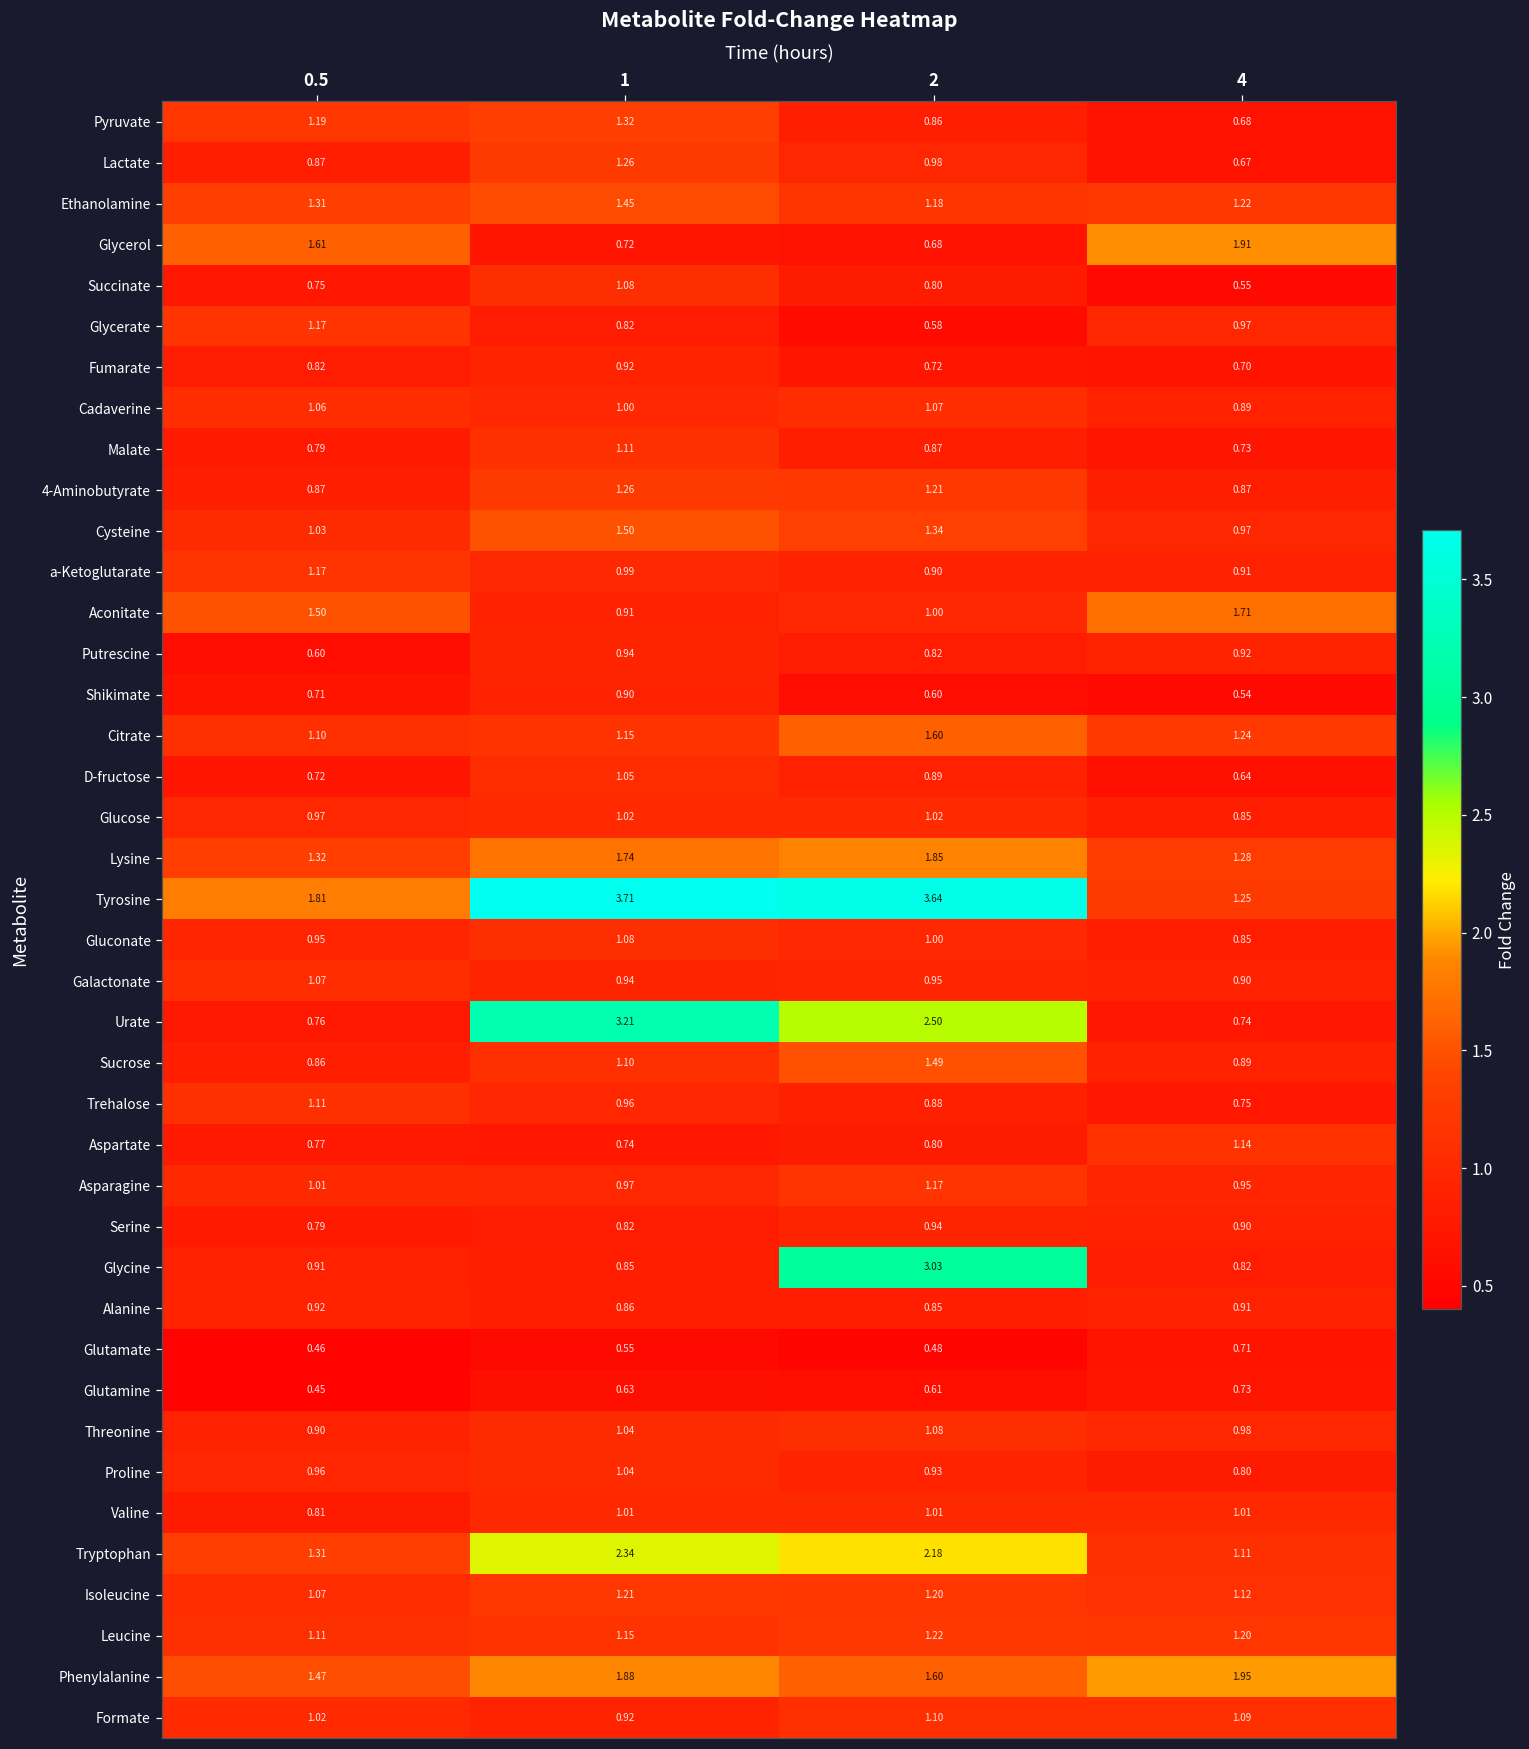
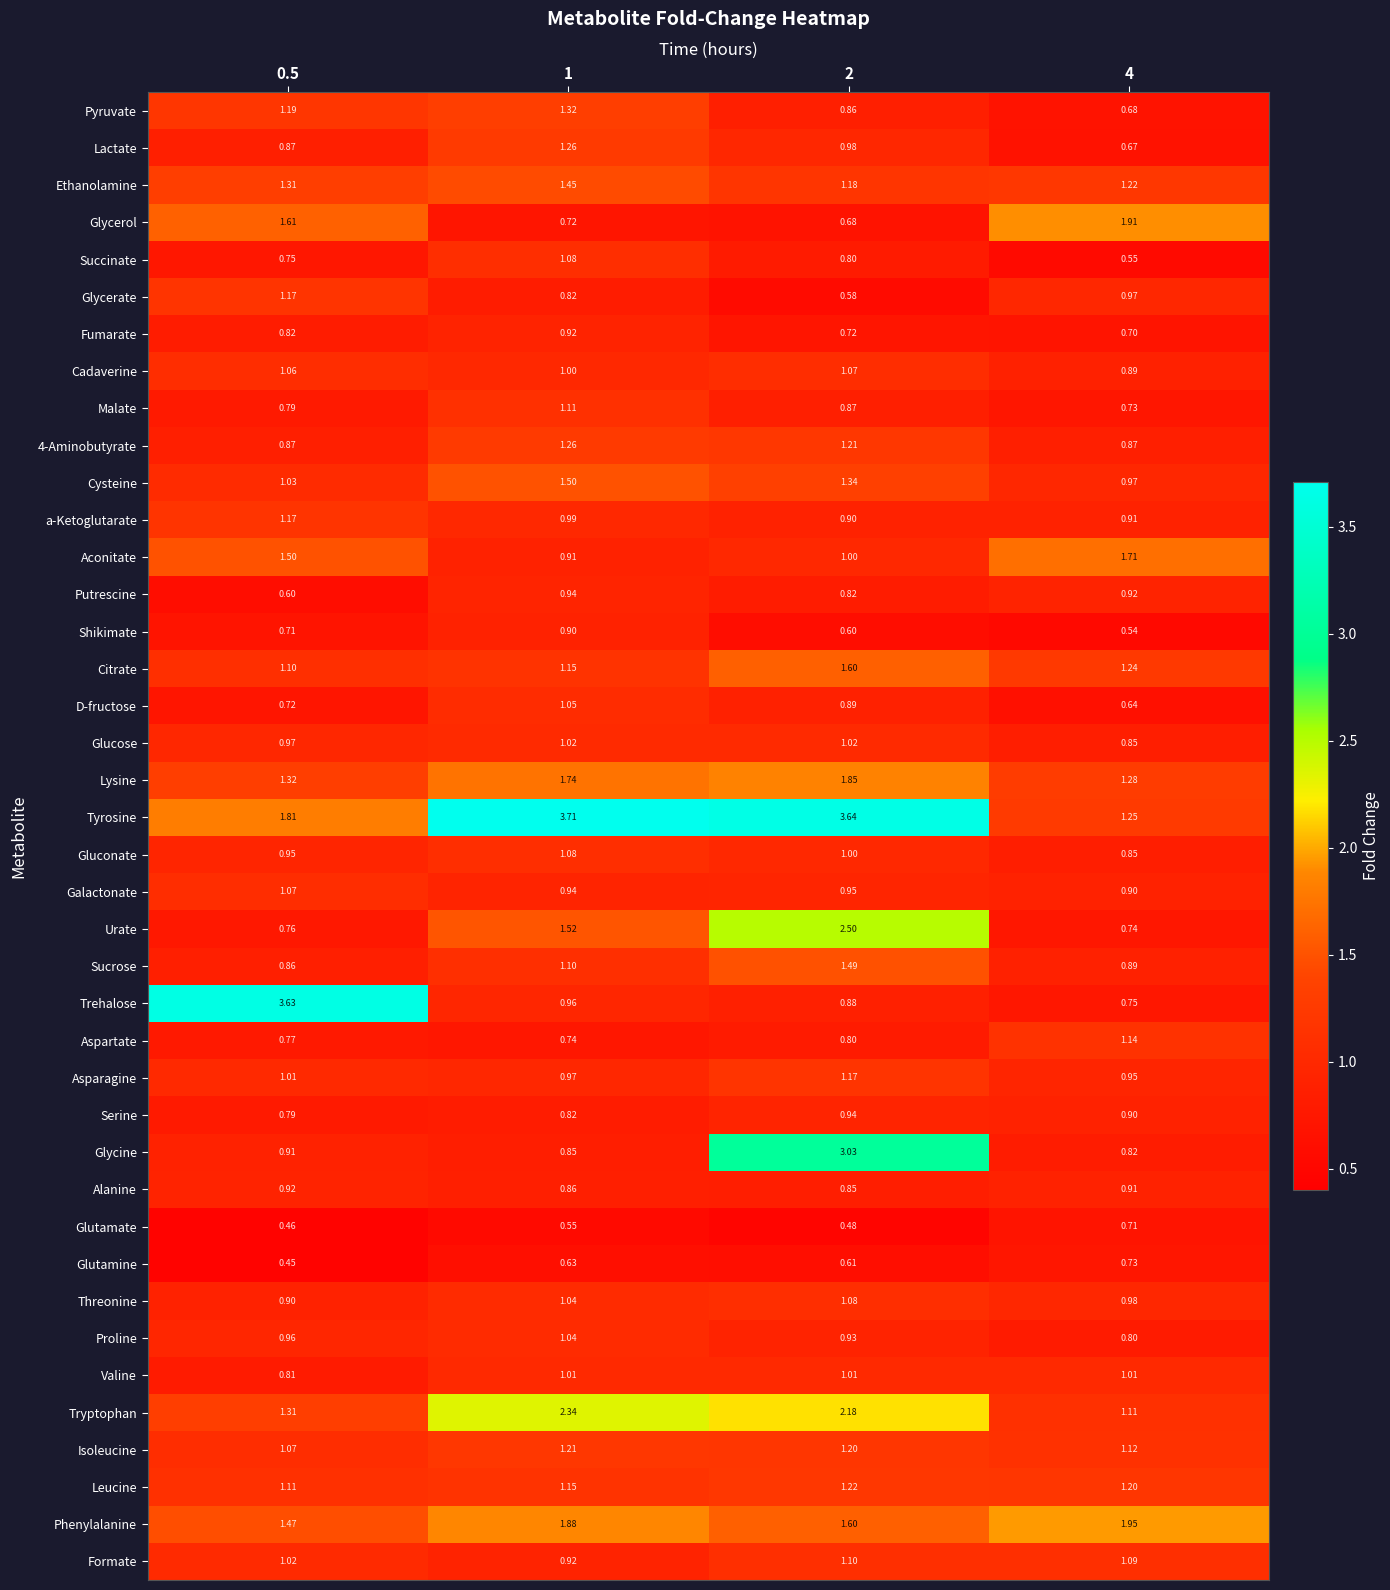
Urate, 1: 3.21 -> 1.52
Trehalose, 0.5: 1.11 -> 3.63
